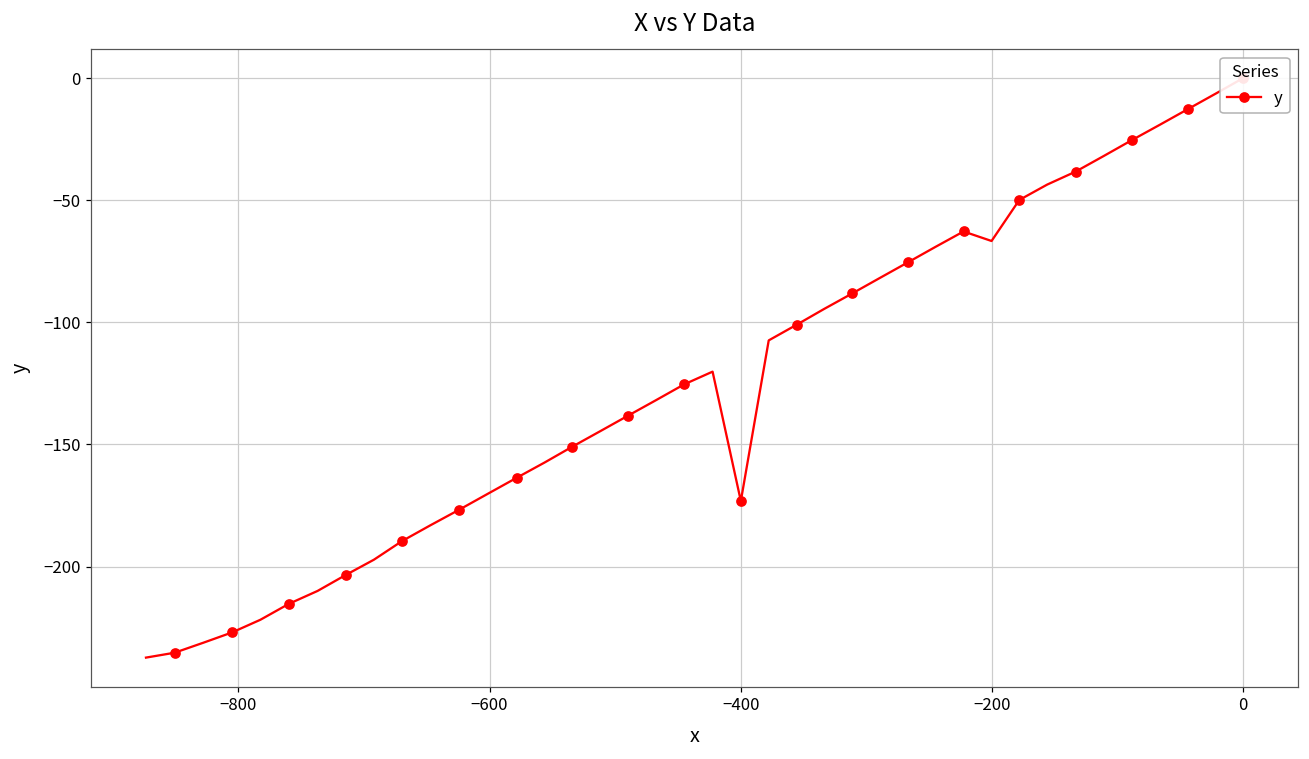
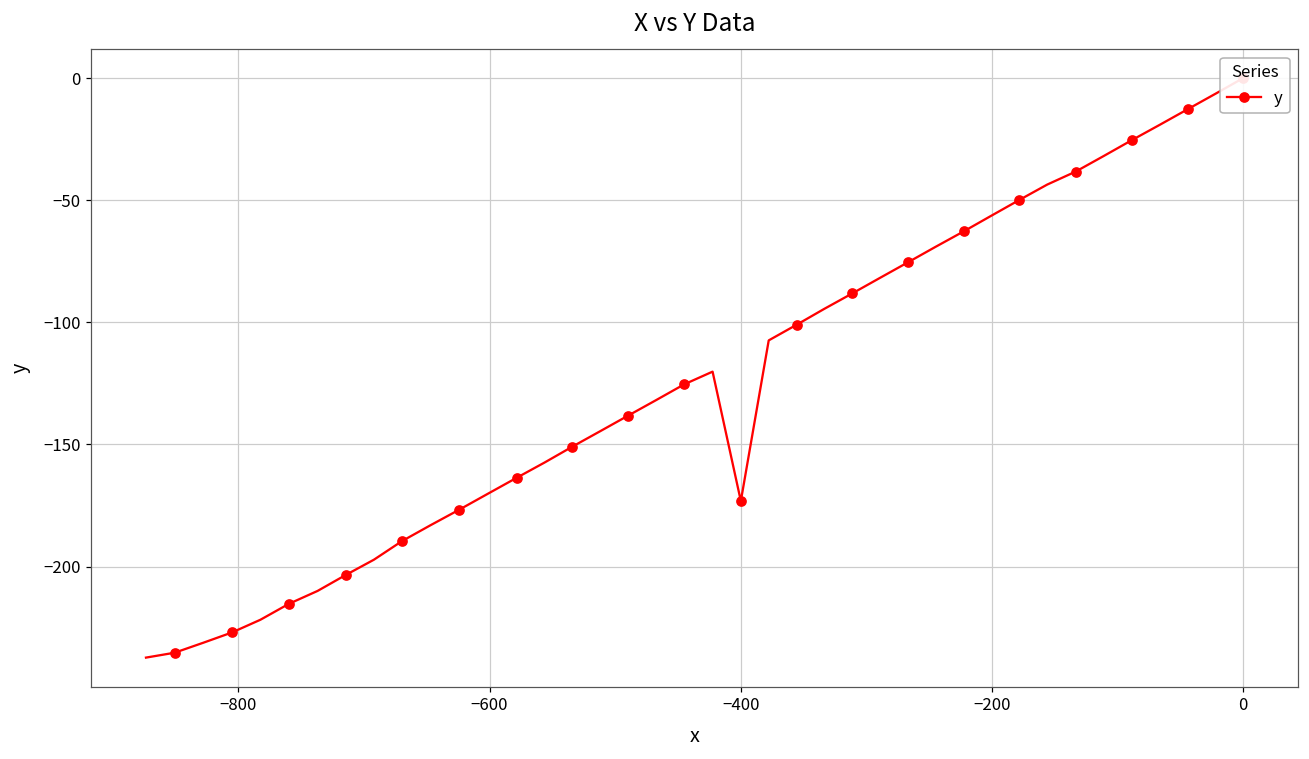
−200: -67 -> -56
